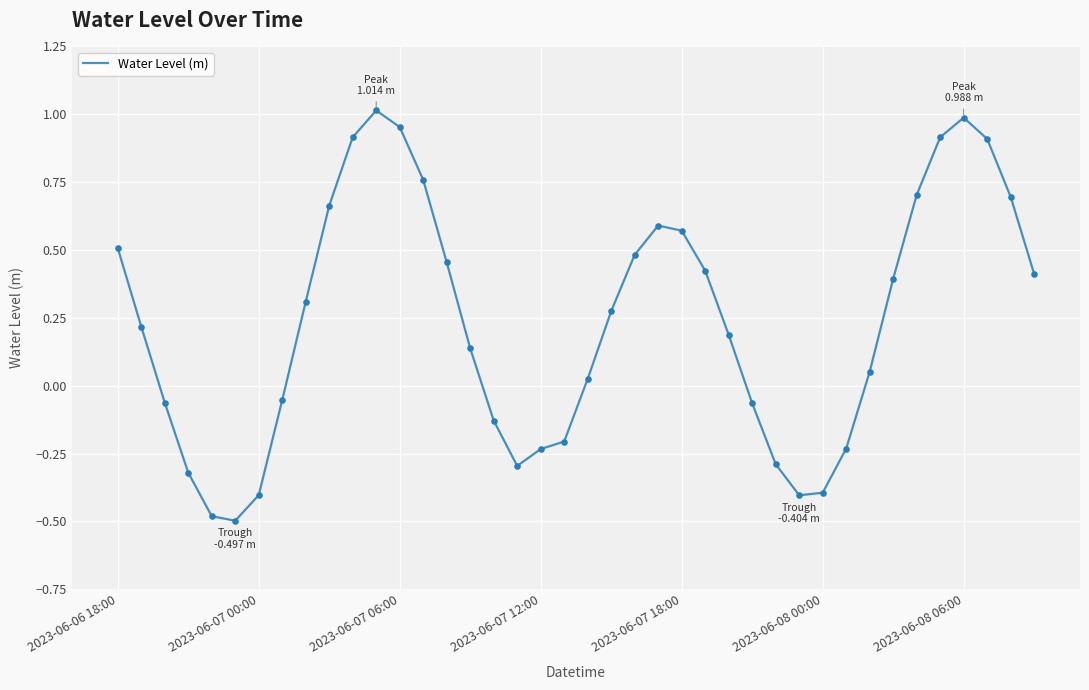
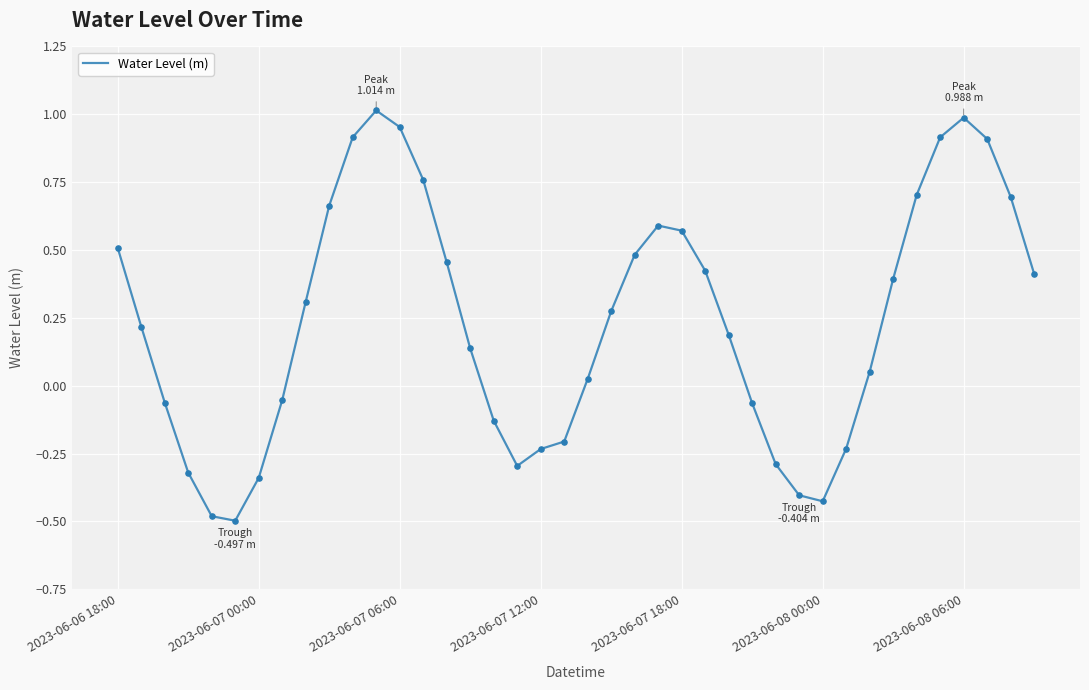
2023-06-07 00:00: -0.40 -> -0.34
2023-06-08 00:00: -0.39 -> -0.43
